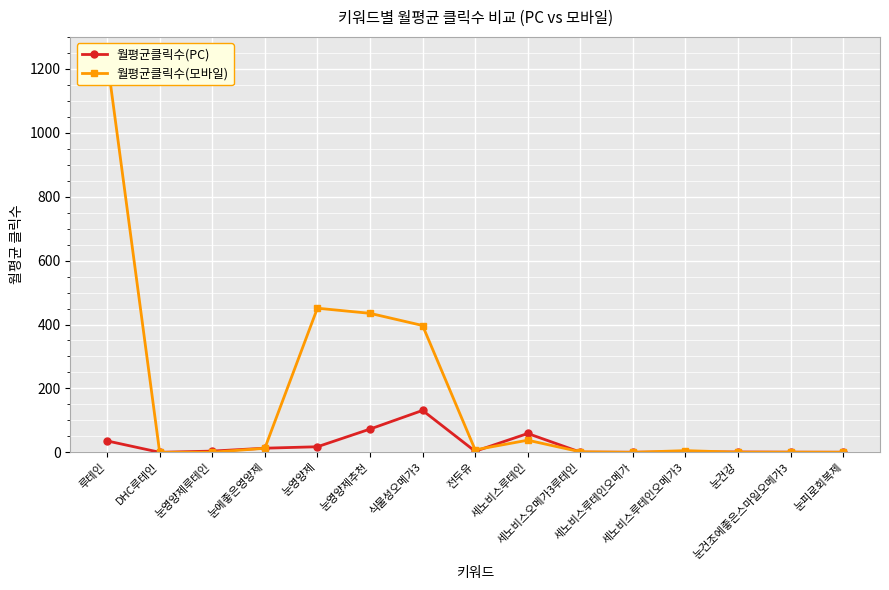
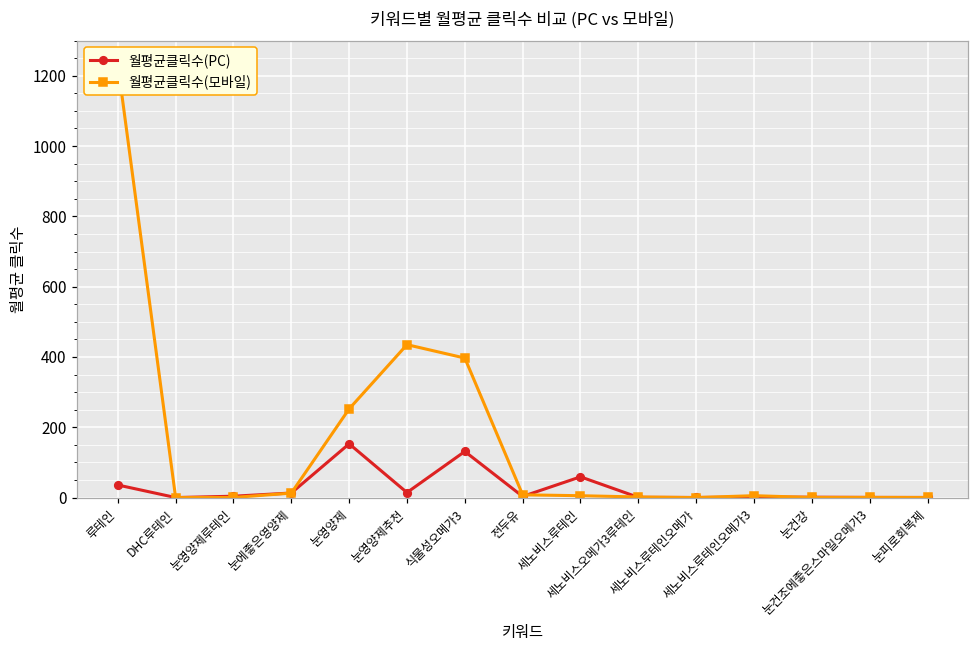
월평균클릭수(PC), 눈영양제: 20 -> 150
월평균클릭수(모바일), 눈영양제: 450 -> 250
월평균클릭수(PC), 눈영양제추천: 70 -> 10
월평균클릭수(모바일), 세노비스루테인: 40 -> 10
